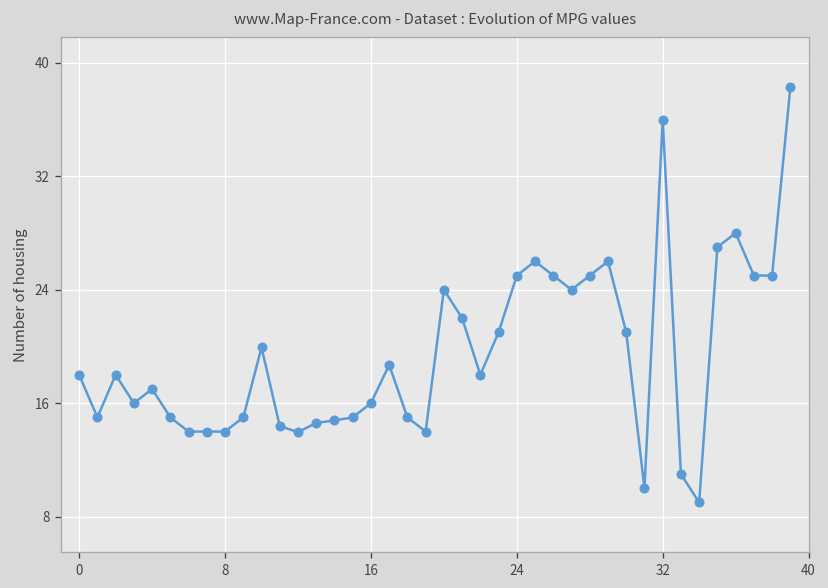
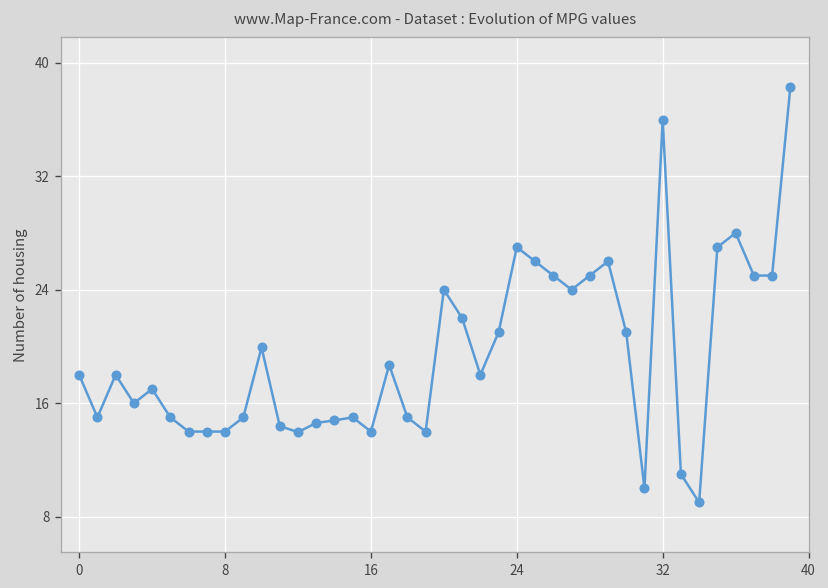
16: 16 -> 14
24: 25 -> 27
